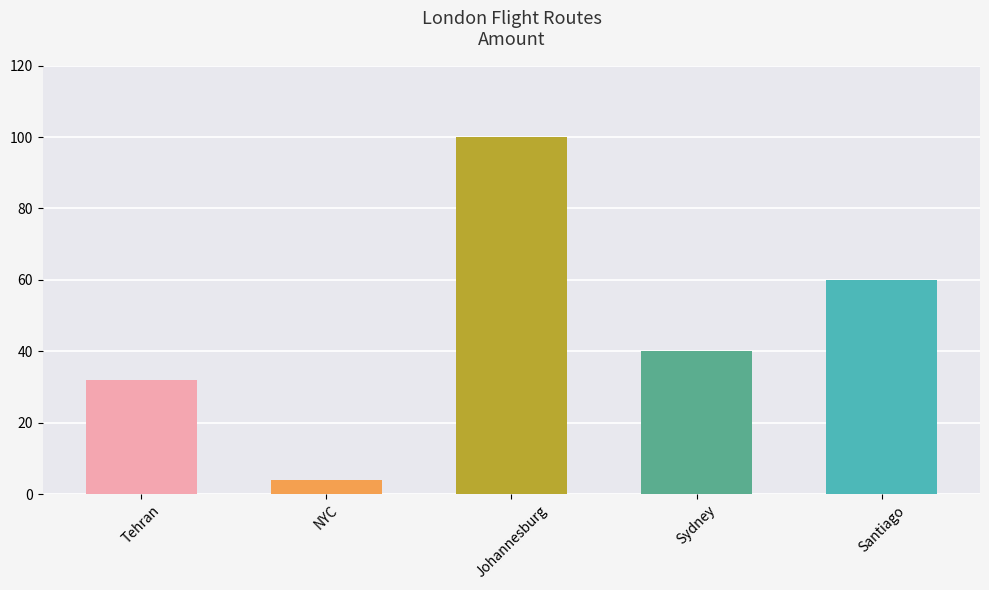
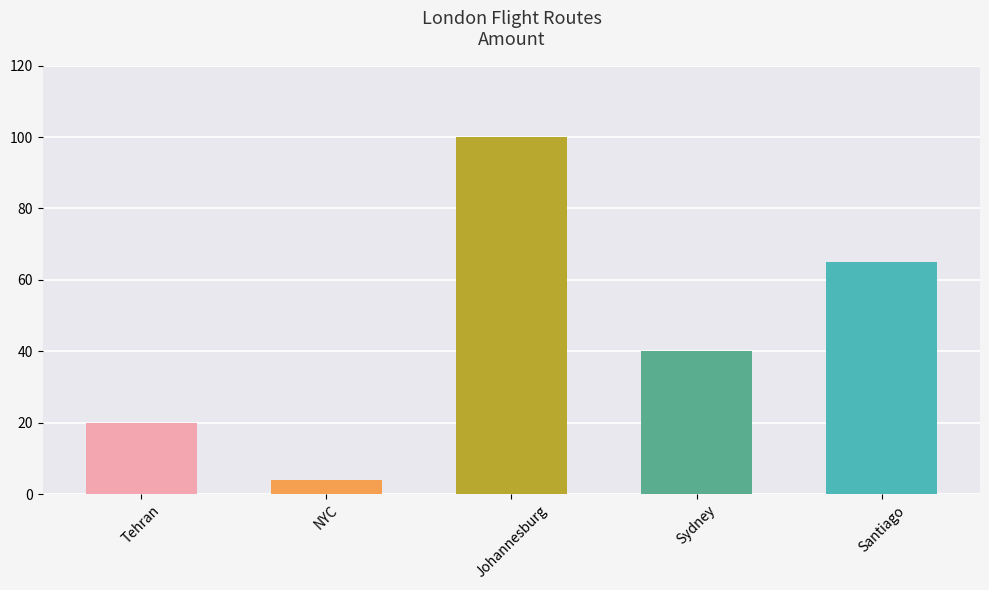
Tehran: 32 -> 20
Santiago: 60 -> 65
